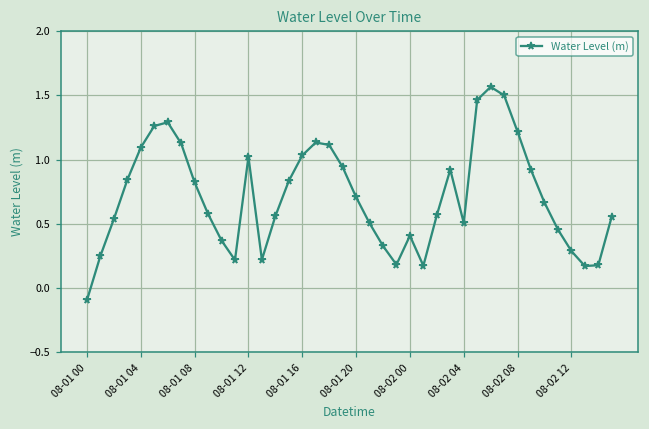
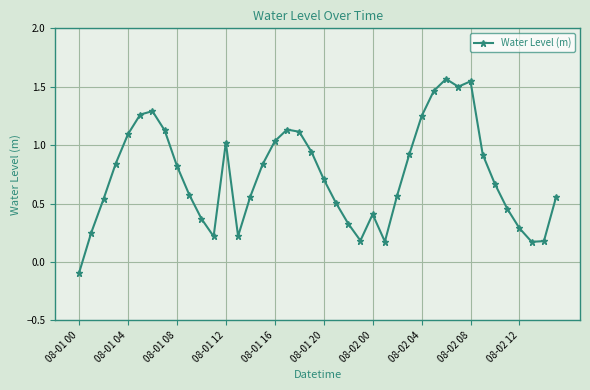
08-02 04: 0.51 -> 1.25
08-02 08: 1.22 -> 1.55
